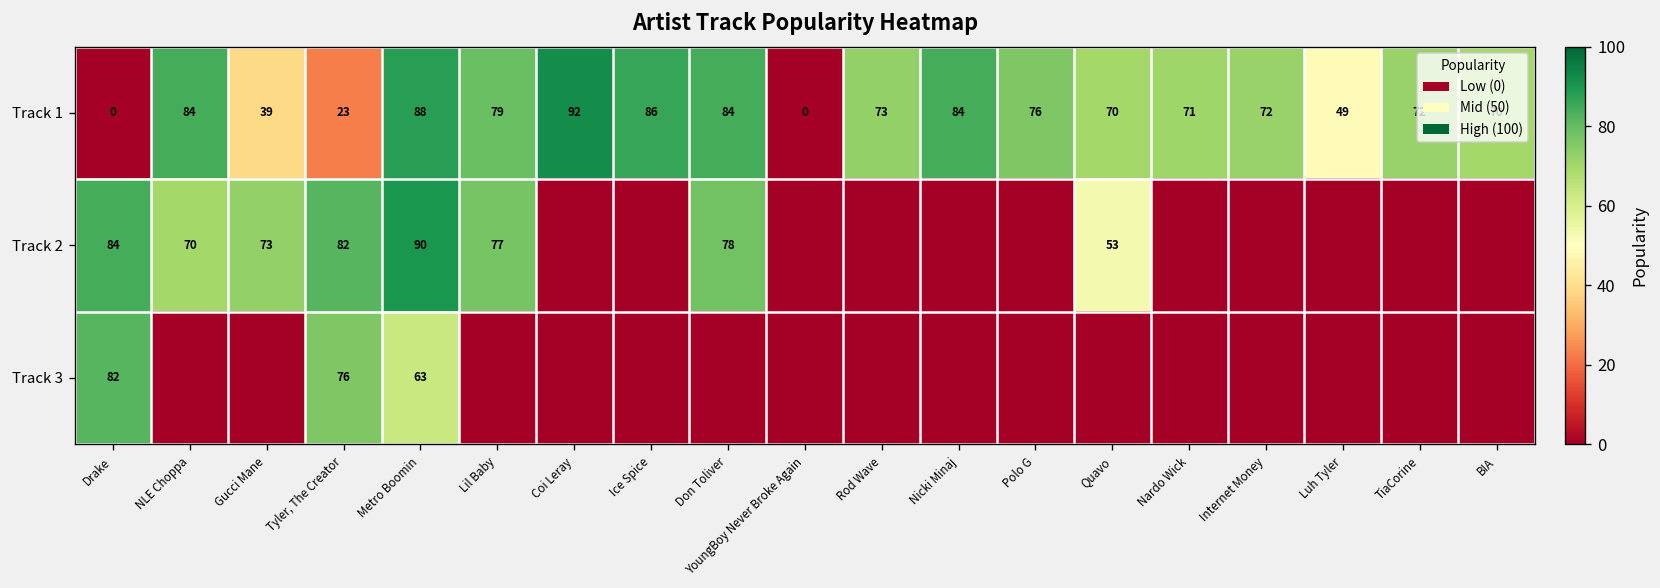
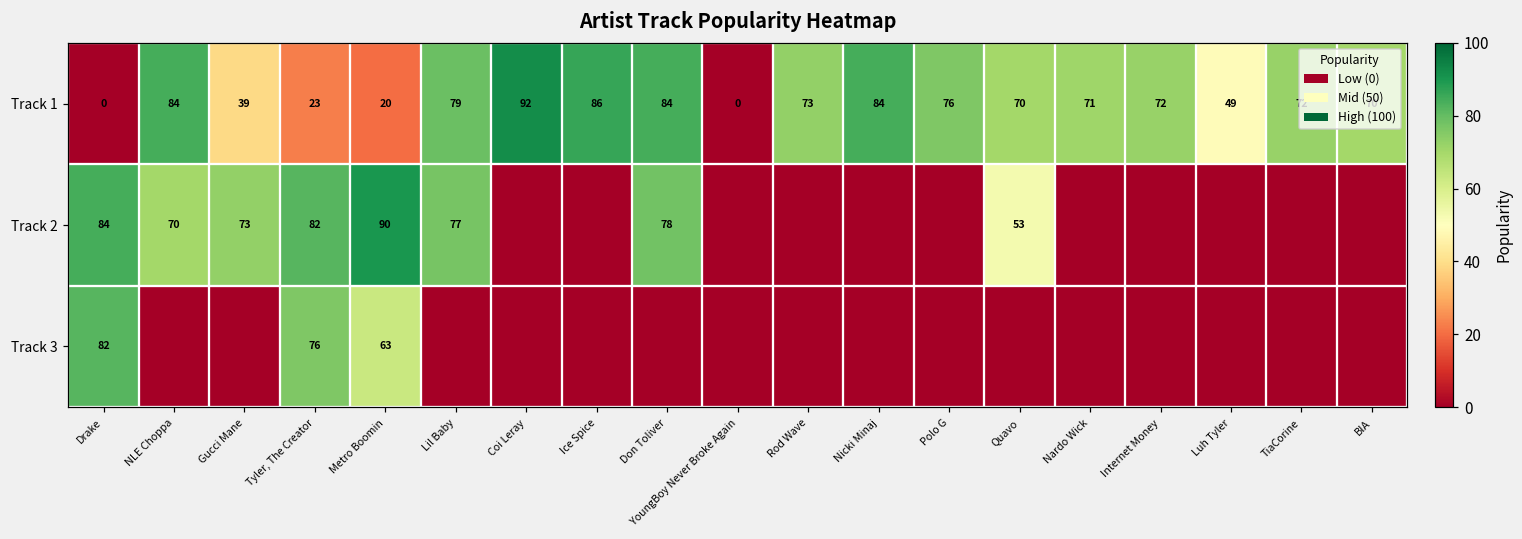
Track 1, Metro Boomin: 88 -> 20
